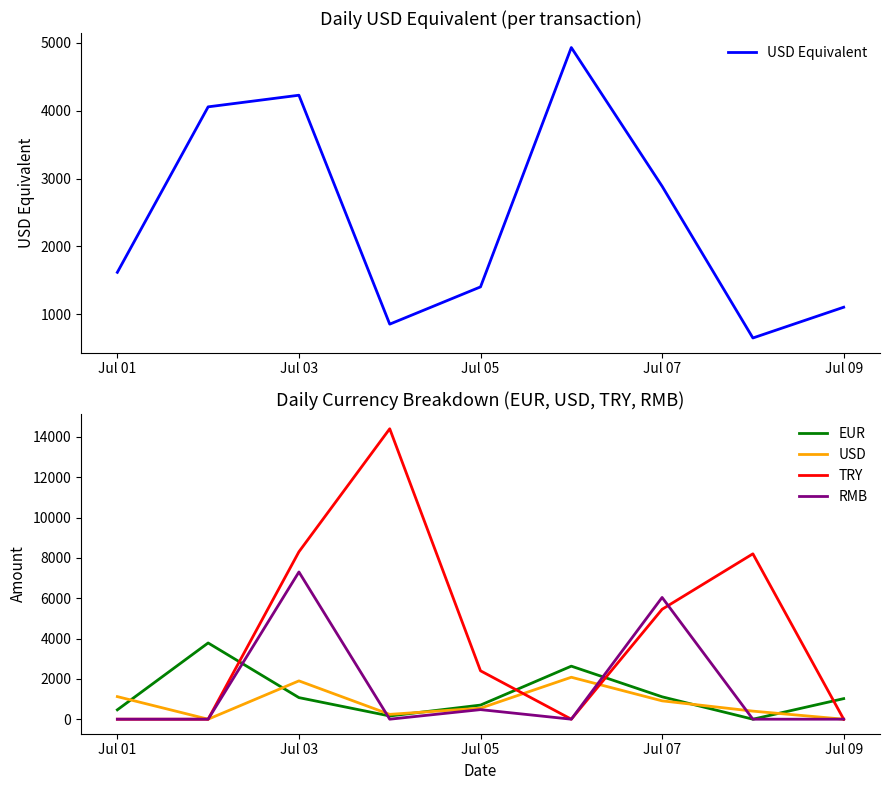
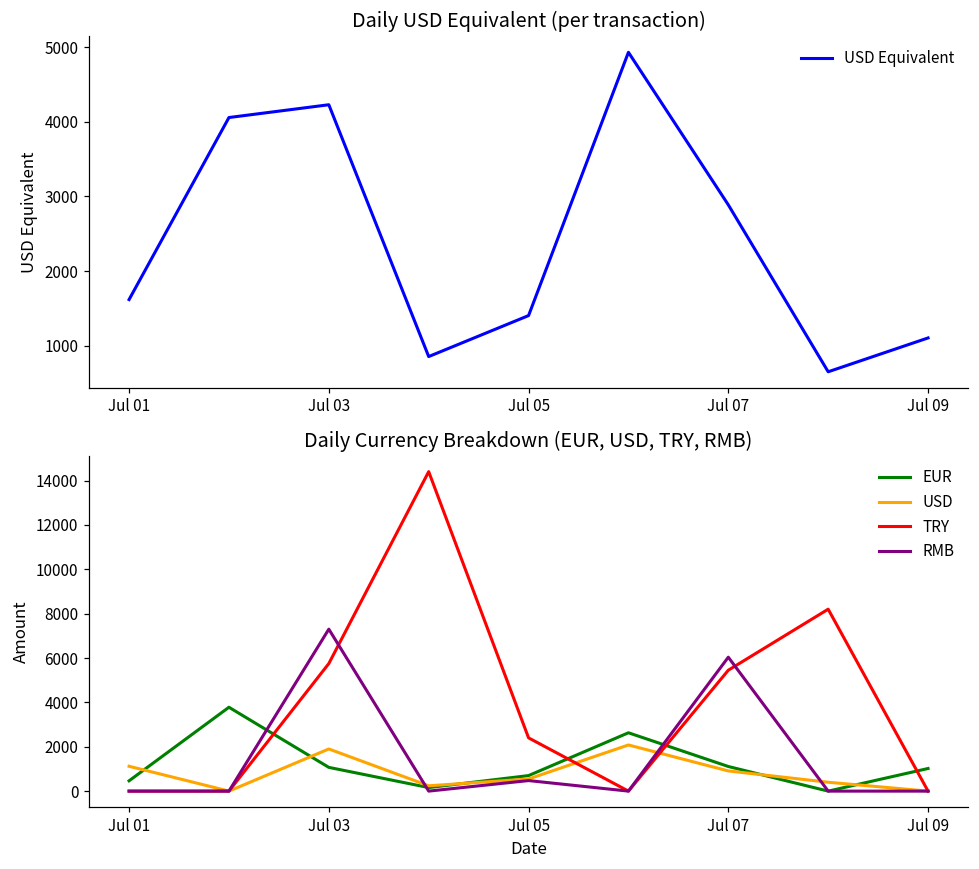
Daily Currency Breakdown (EUR, USD, TRY, RMB), TRY, Jul 03: 8300 -> 5800
